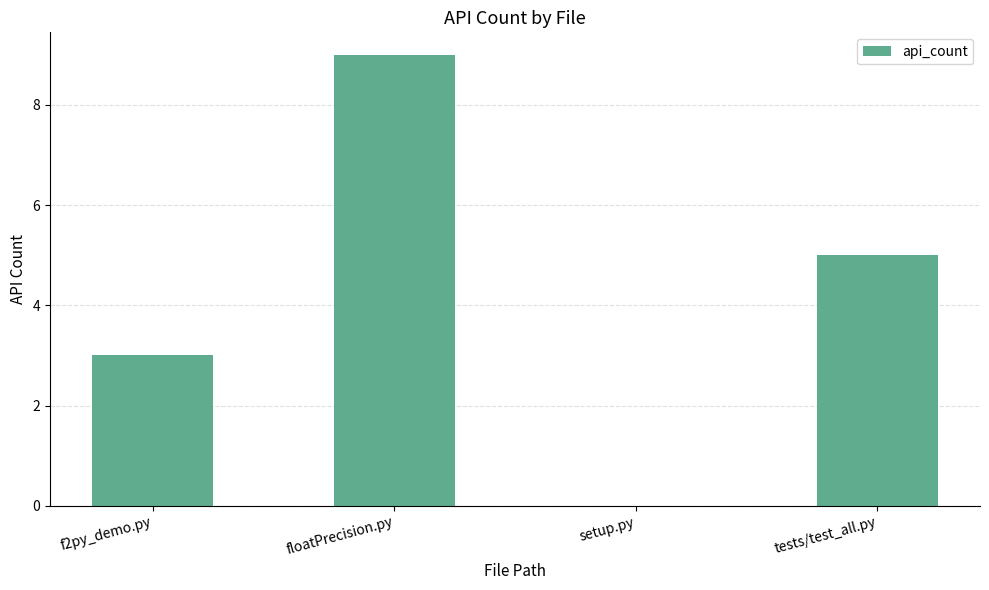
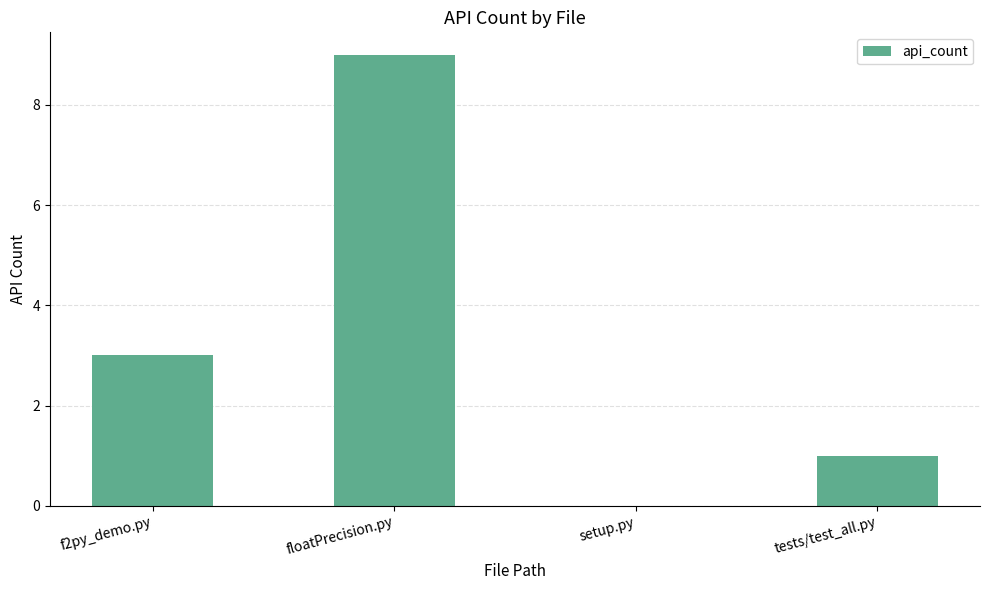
tests/test_all.py: 5 -> 1
